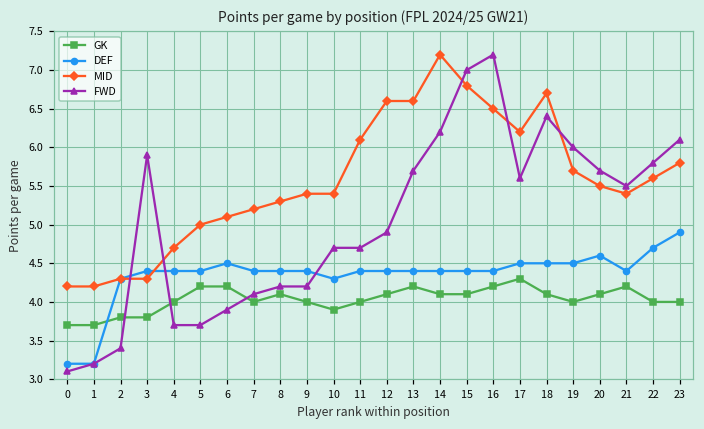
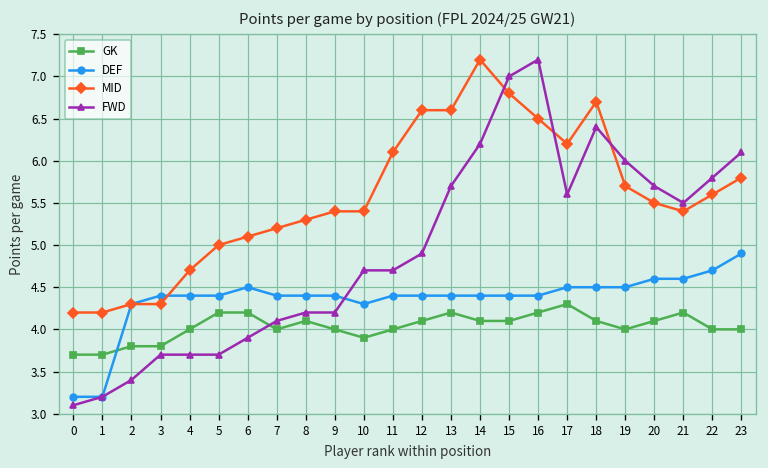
FWD, 3: 5.9 -> 3.7
DEF, 21: 4.4 -> 4.6
